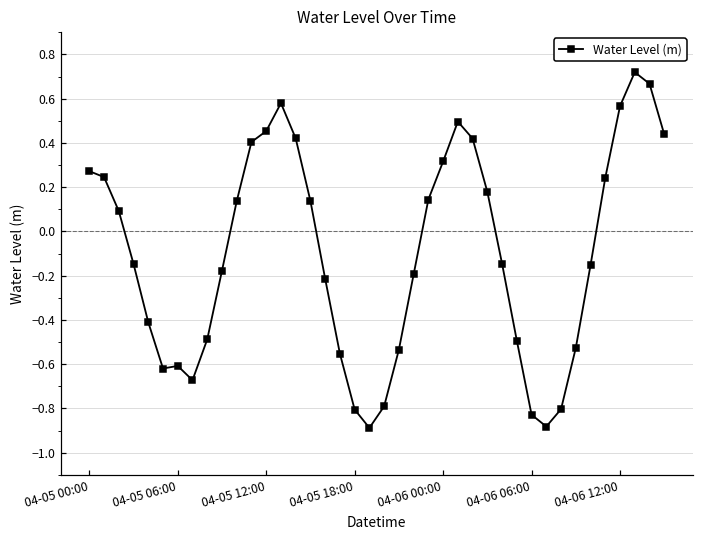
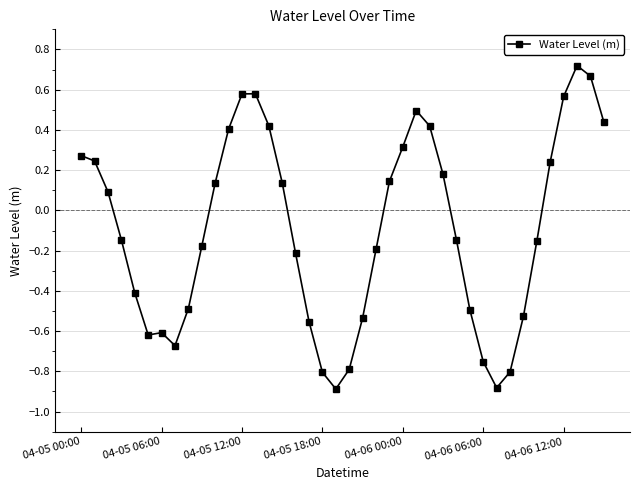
04-05 12:00: 0.45 -> 0.58
04-06 06:00: -0.83 -> -0.75
